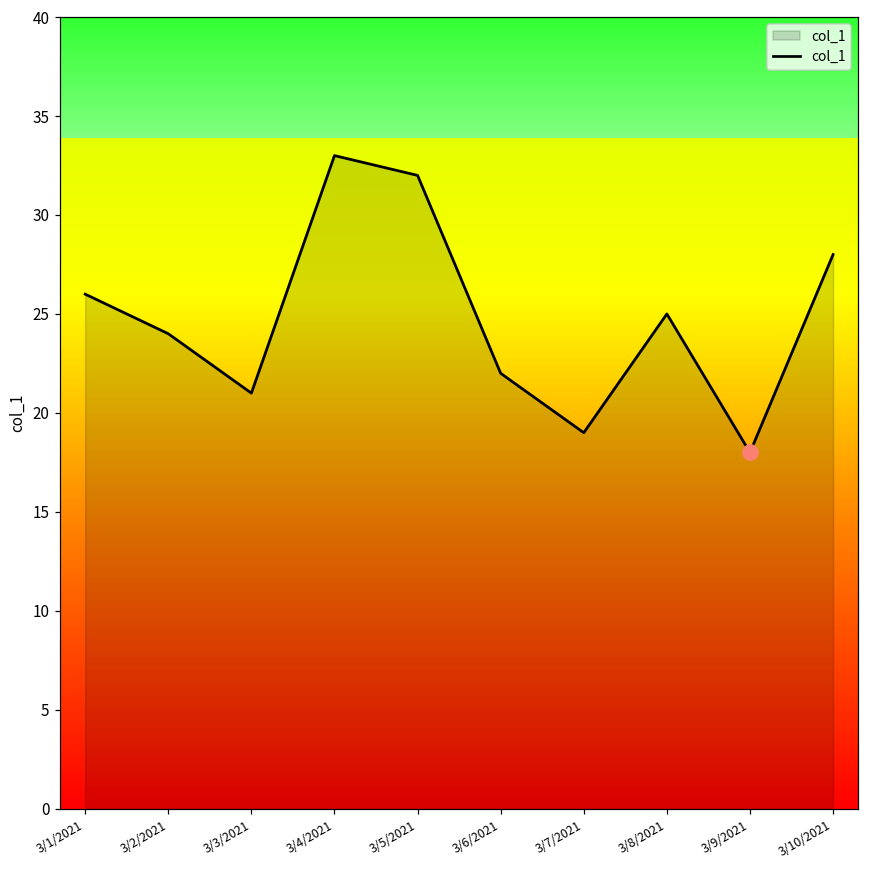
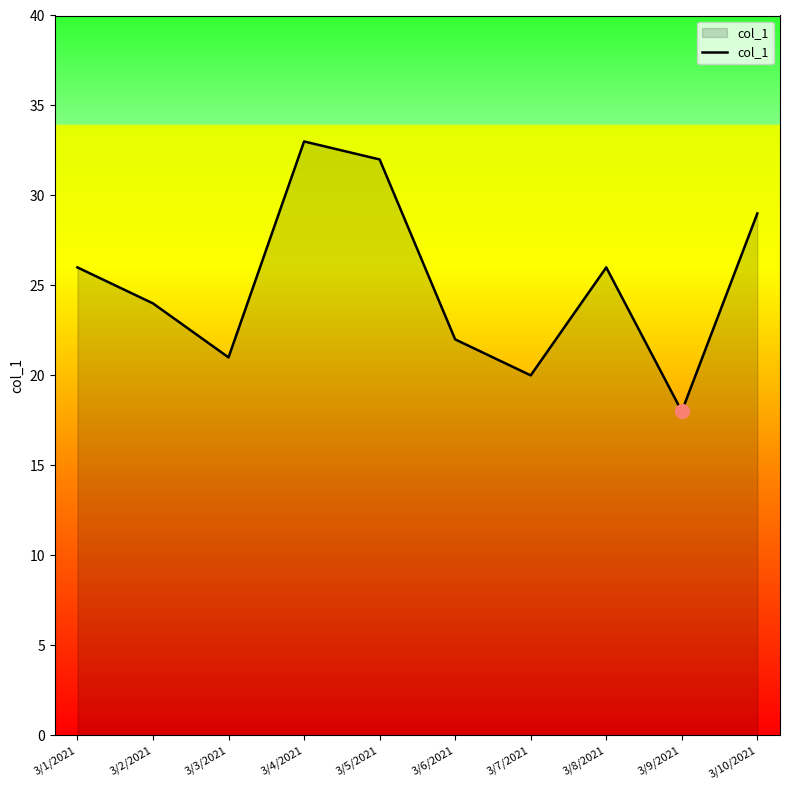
col_1, 3/7/2021: 19 -> 20
col_1, 3/8/2021: 25 -> 26
col_1, 3/10/2021: 28 -> 29
